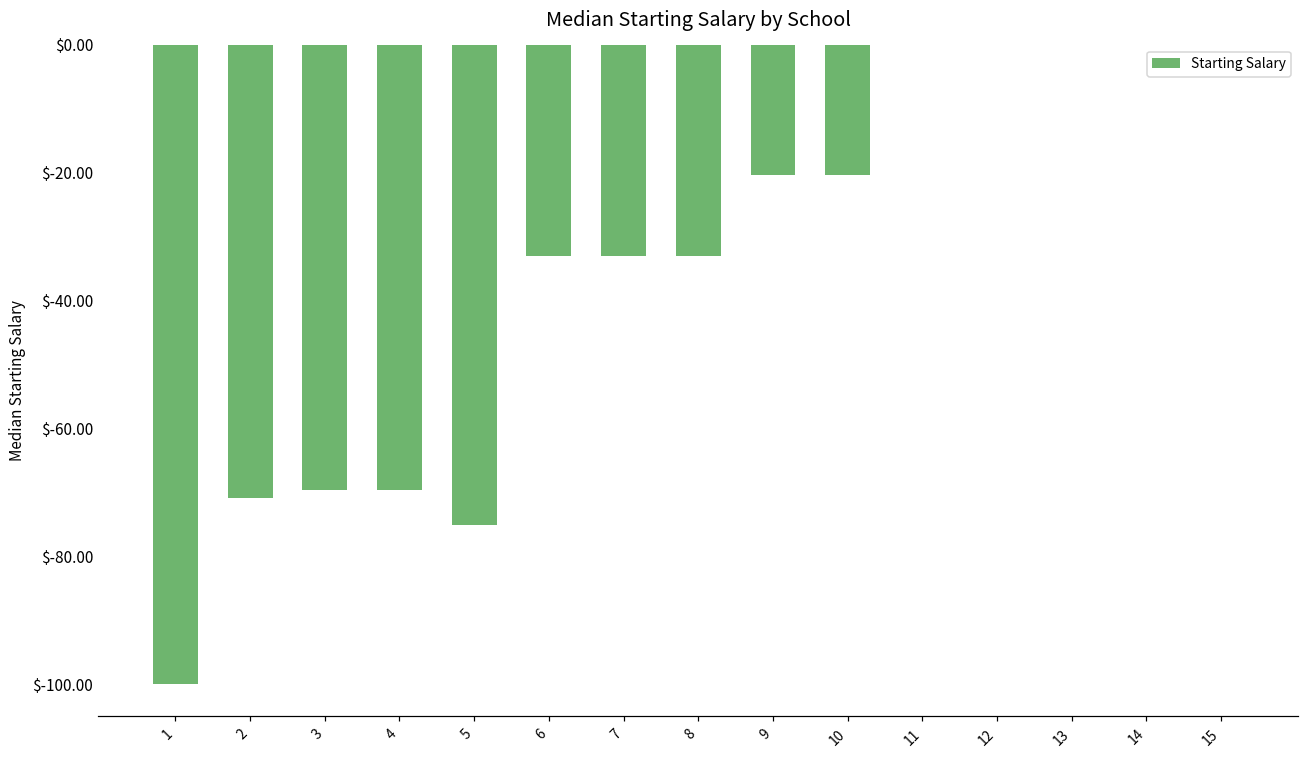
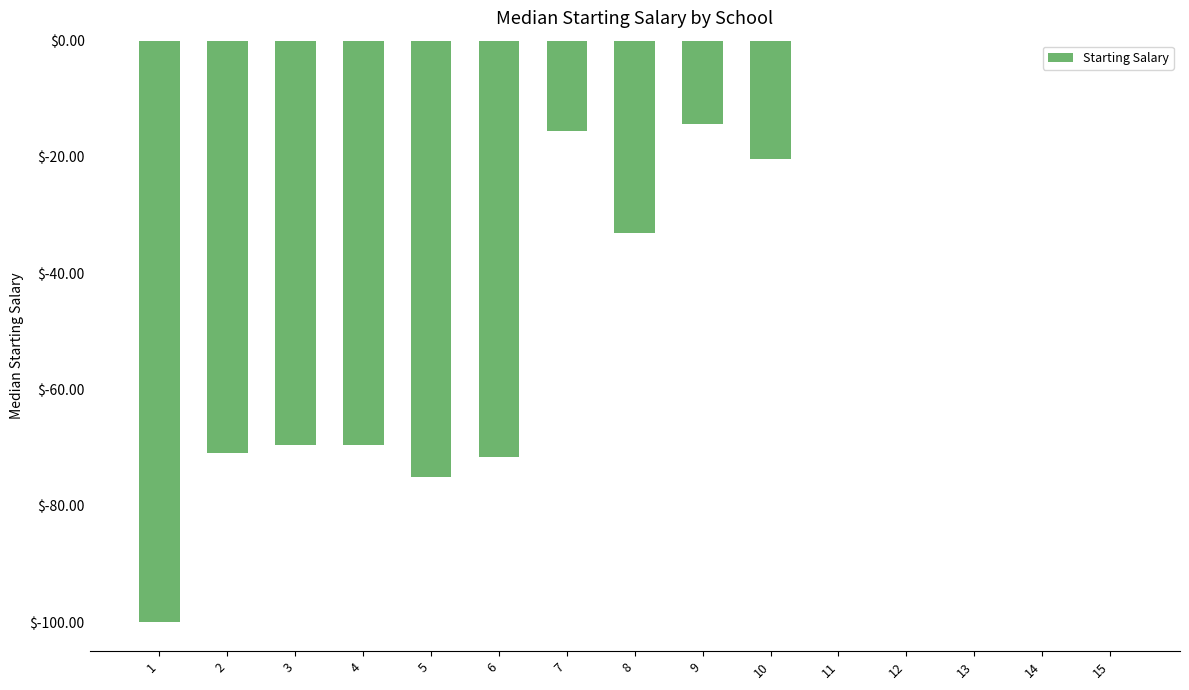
6: $-33 -> $-72
7: $-33 -> $-16
9: $-20 -> $-14
